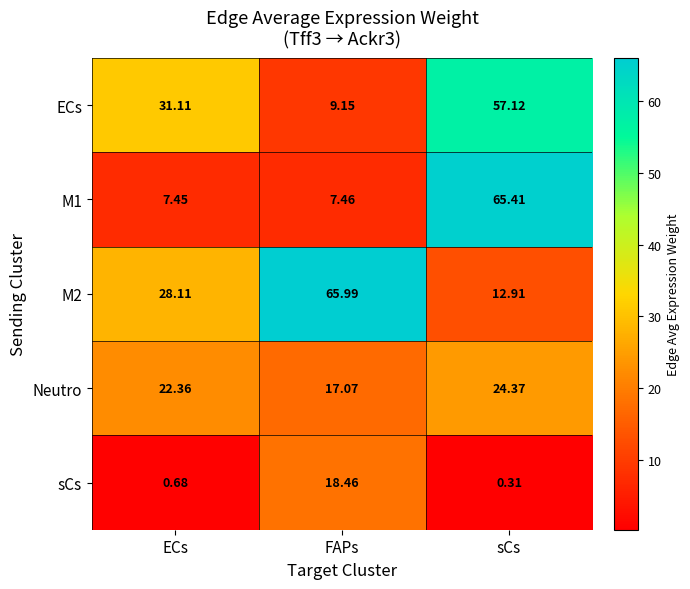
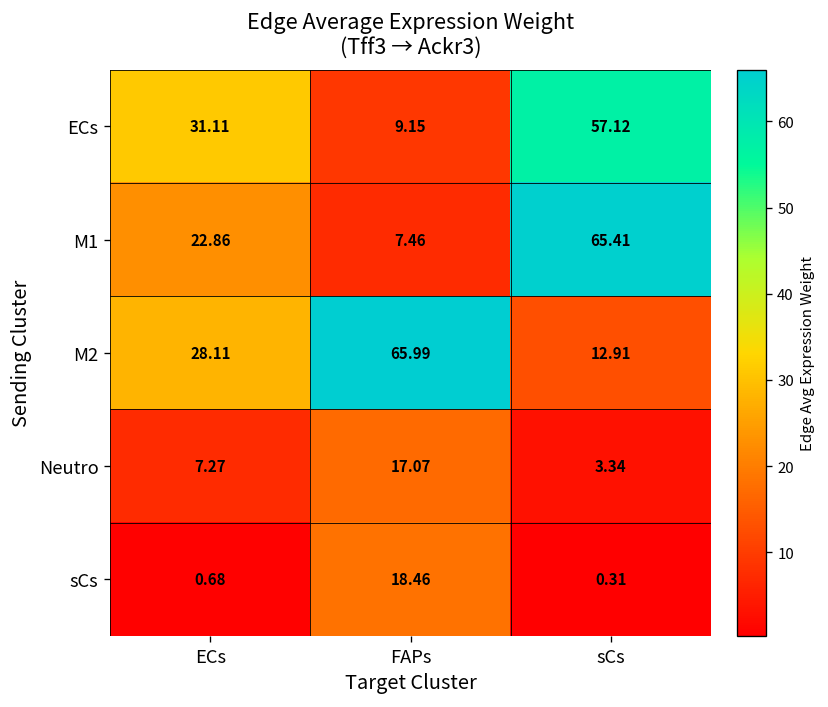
M1, ECs: 7.45 -> 22.86
Neutro, ECs: 22.36 -> 7.27
Neutro, sCs: 24.37 -> 3.34
